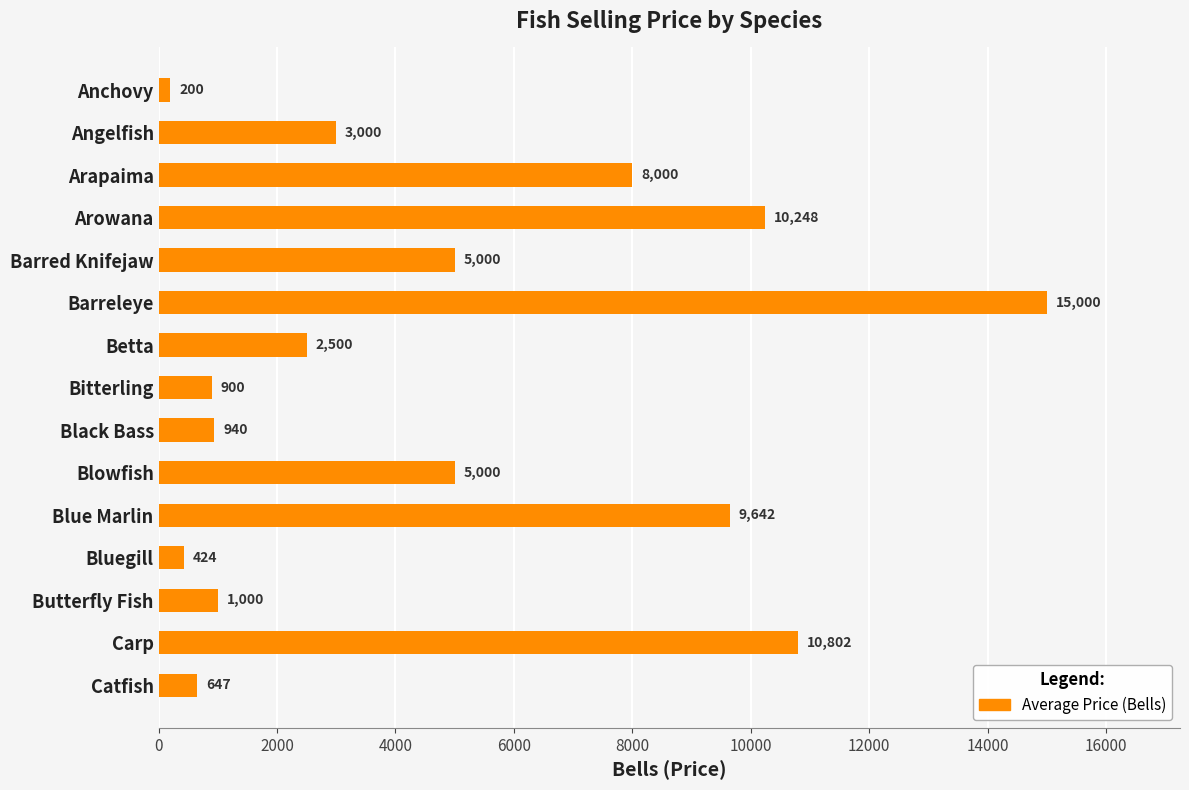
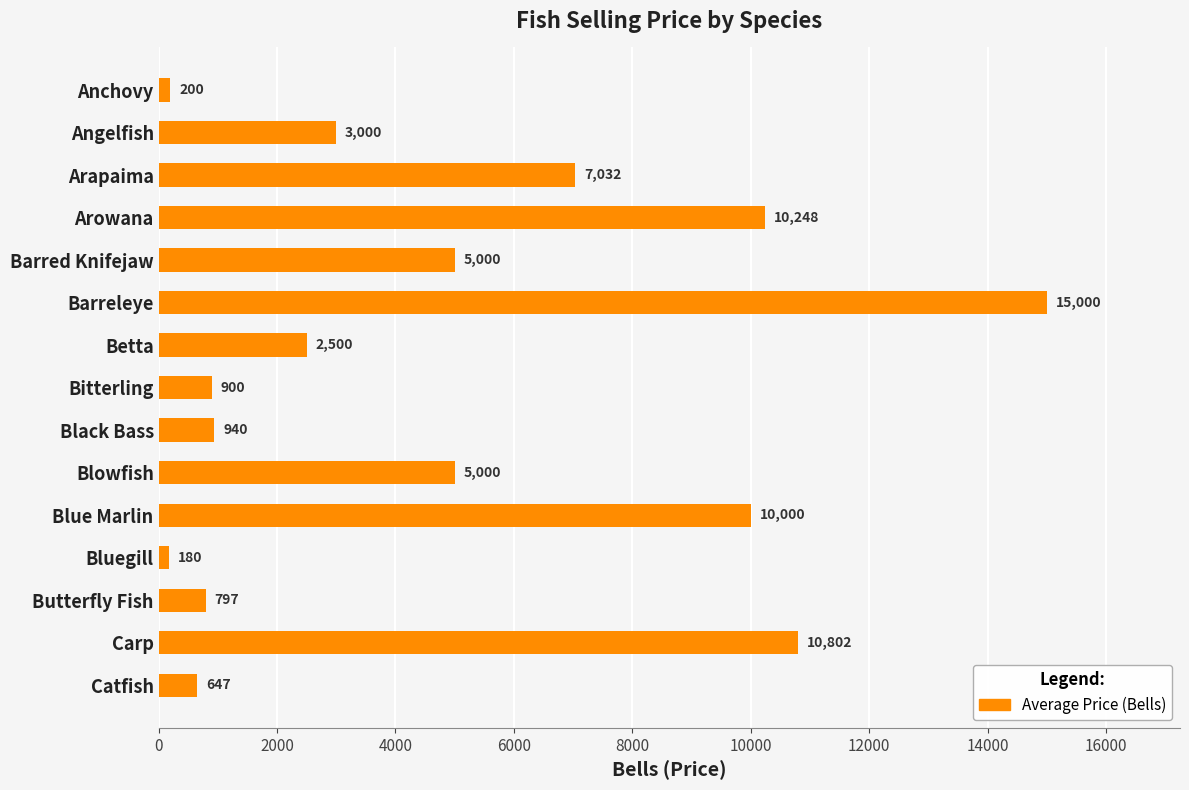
Arapaima: 8,000 -> 7,032
Blue Marlin: 9,642 -> 10,000
Bluegill: 424 -> 180
Butterfly Fish: 1,000 -> 797
